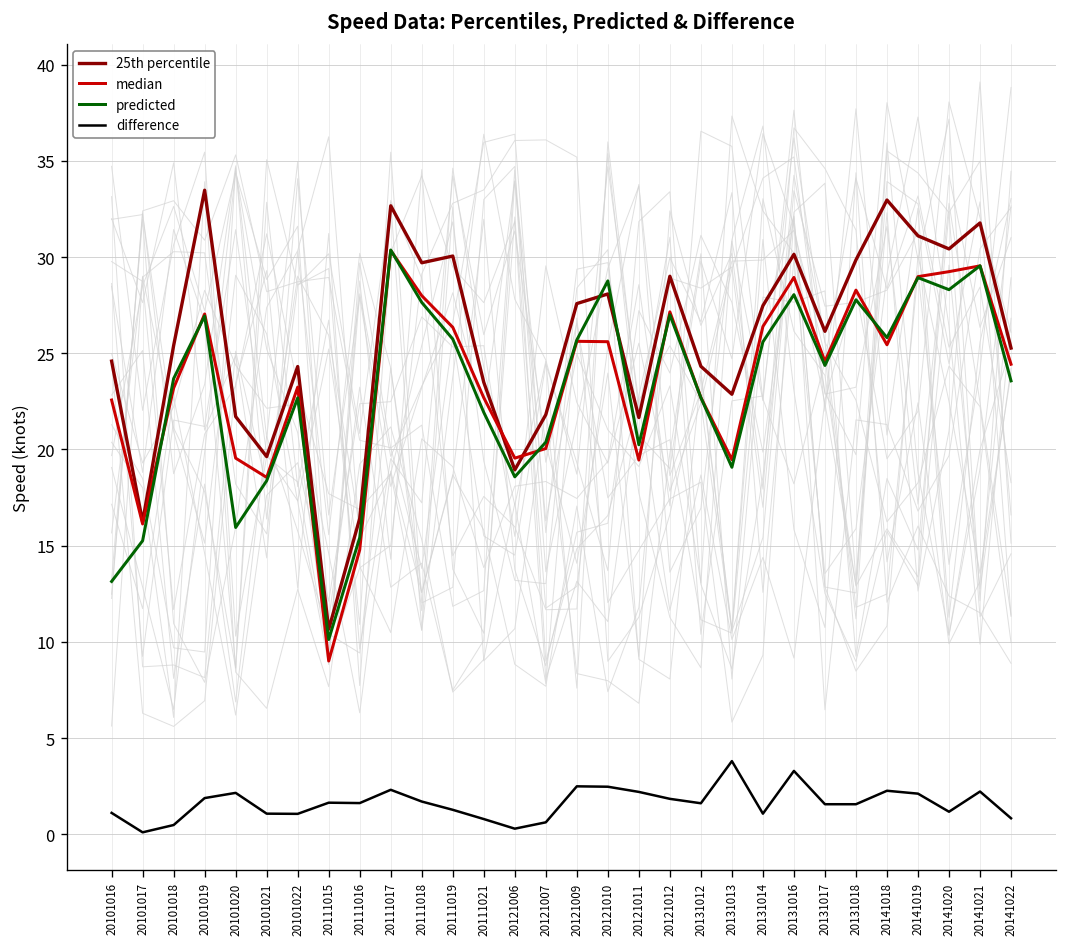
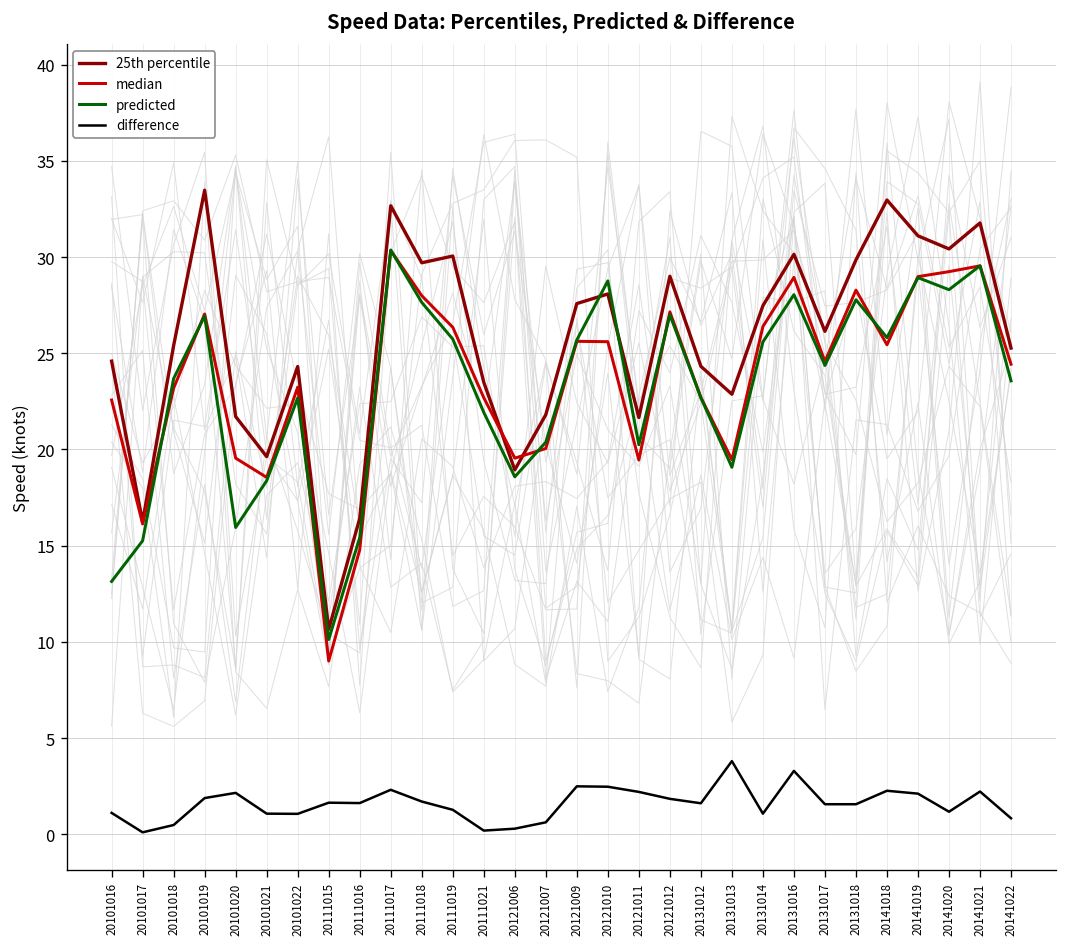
difference, 20111021: 0.8 -> 0.2
